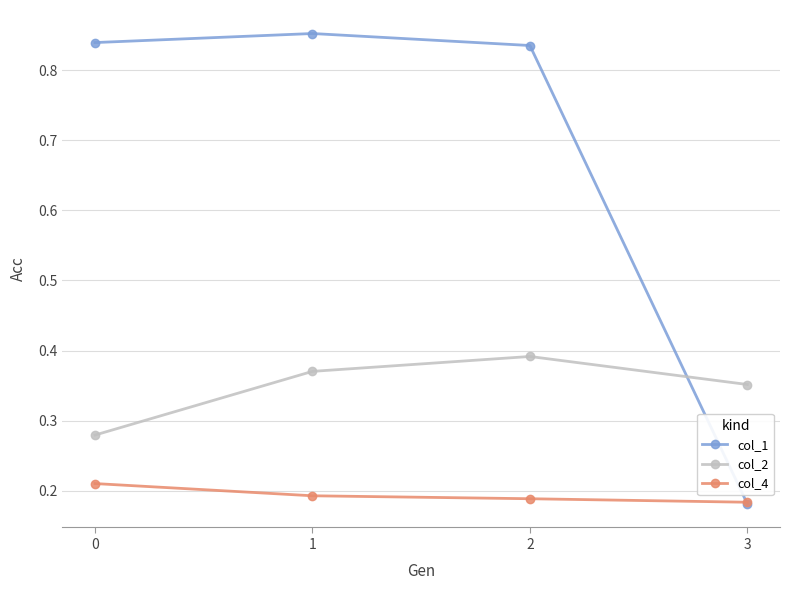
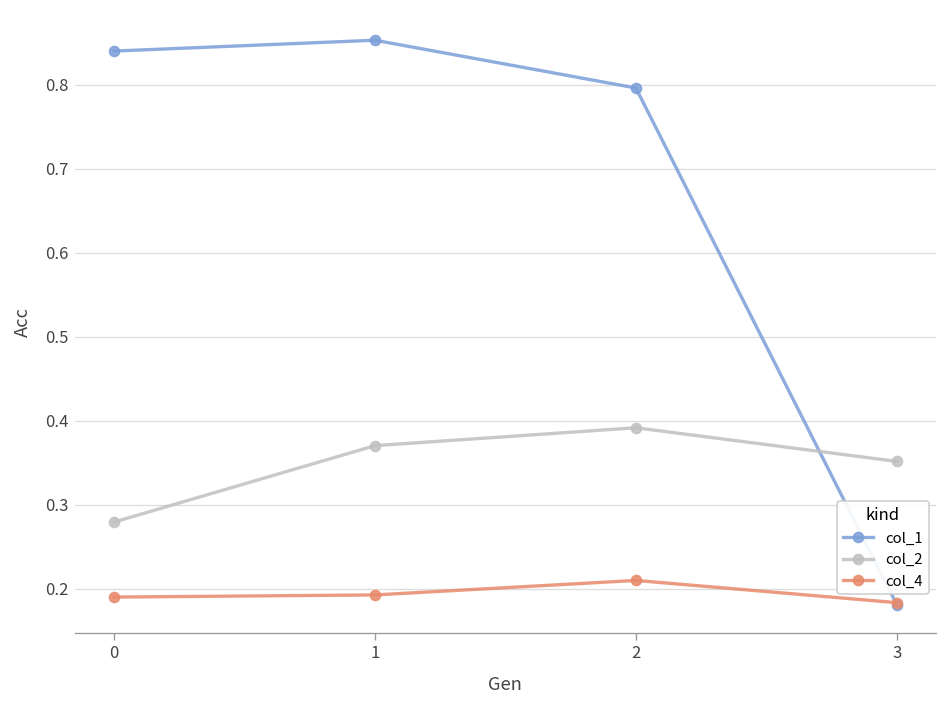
col_4, 0: 0.21 -> 0.19
col_1, 2: 0.84 -> 0.80
col_4, 2: 0.19 -> 0.21
